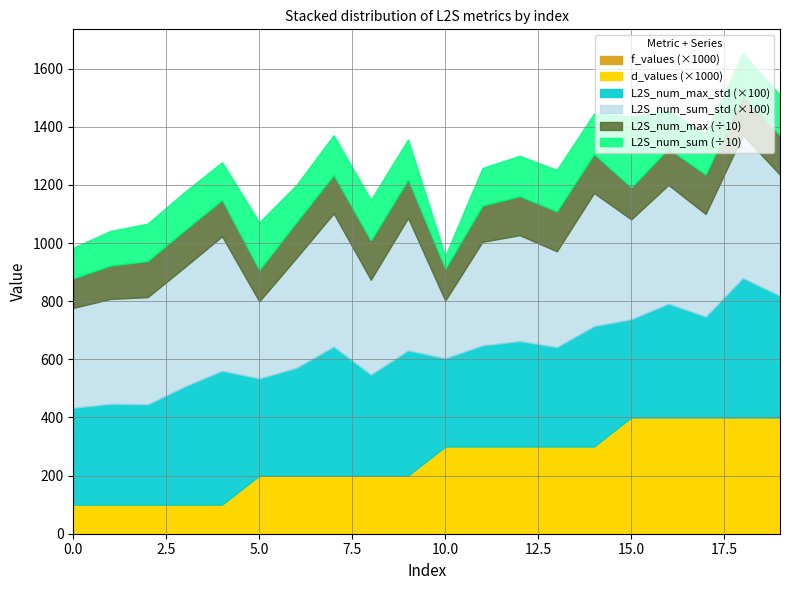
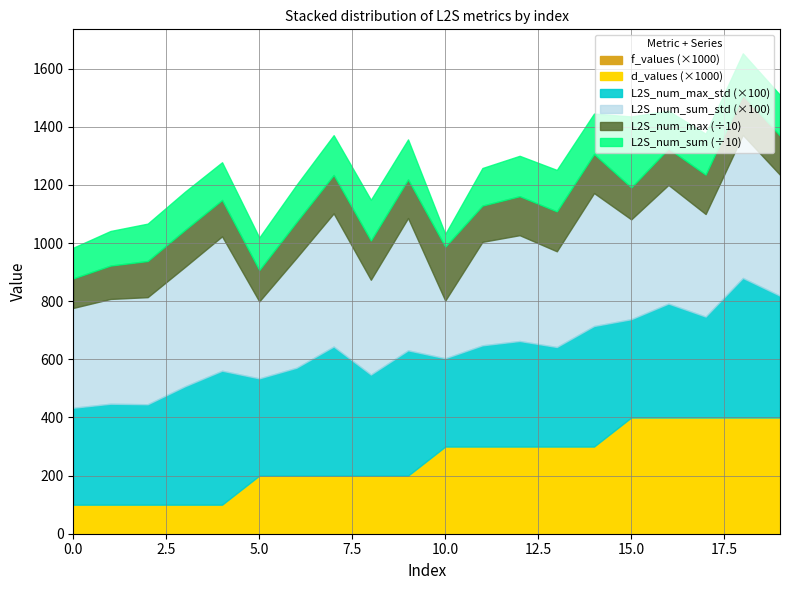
L2S_num_sum (÷10), 5.0: 160 -> 110
L2S_num_max (÷10), 10.0: 110 -> 190
